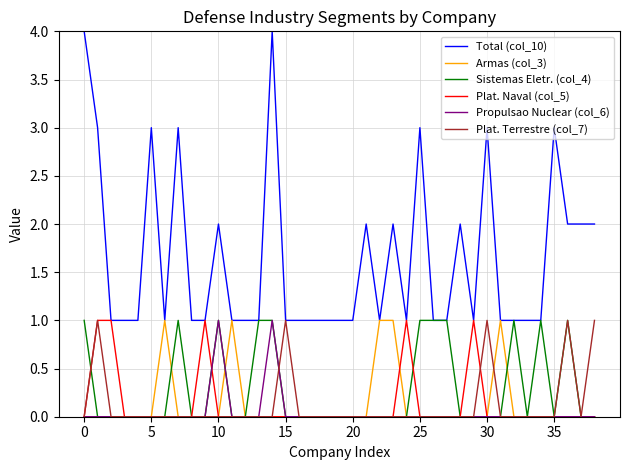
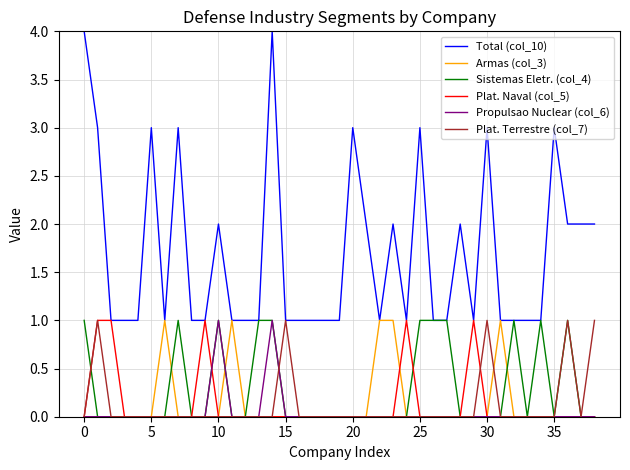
Total (col_10), 20: 1 -> 3
